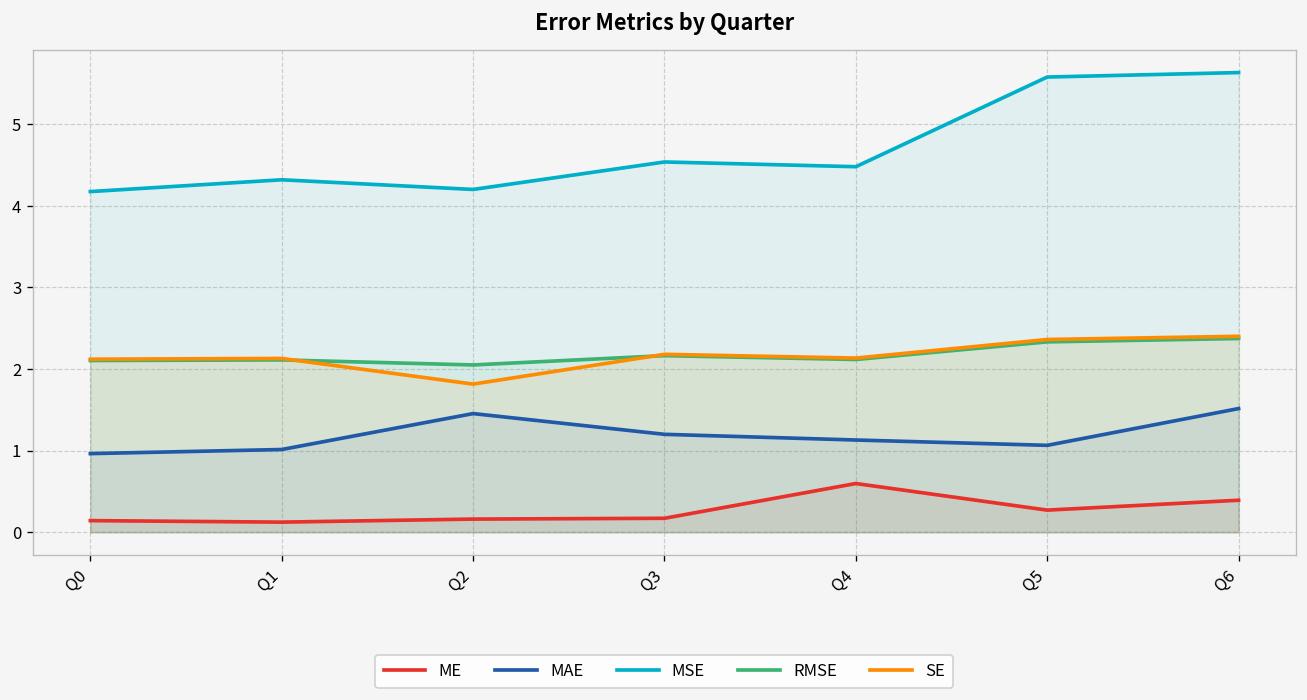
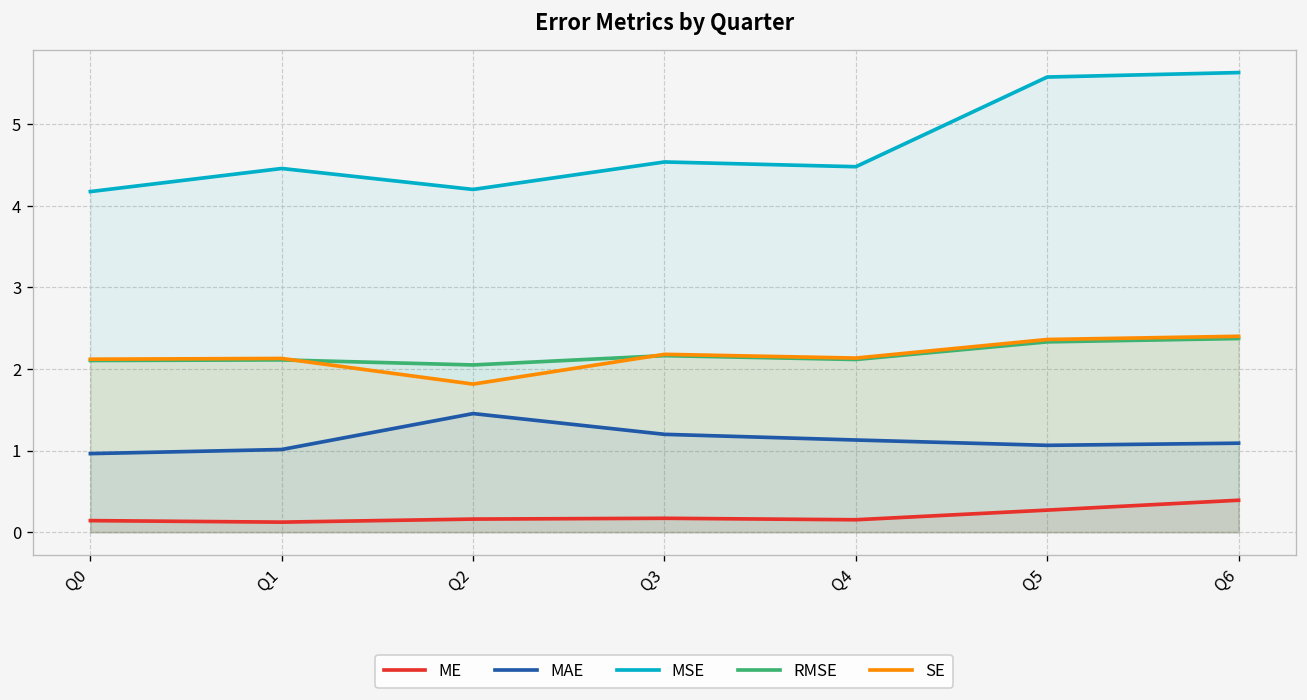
MSE, Q1: 4.3 -> 4.5
ME, Q4: 0.6 -> 0.2
MAE, Q6: 1.5 -> 1.1
